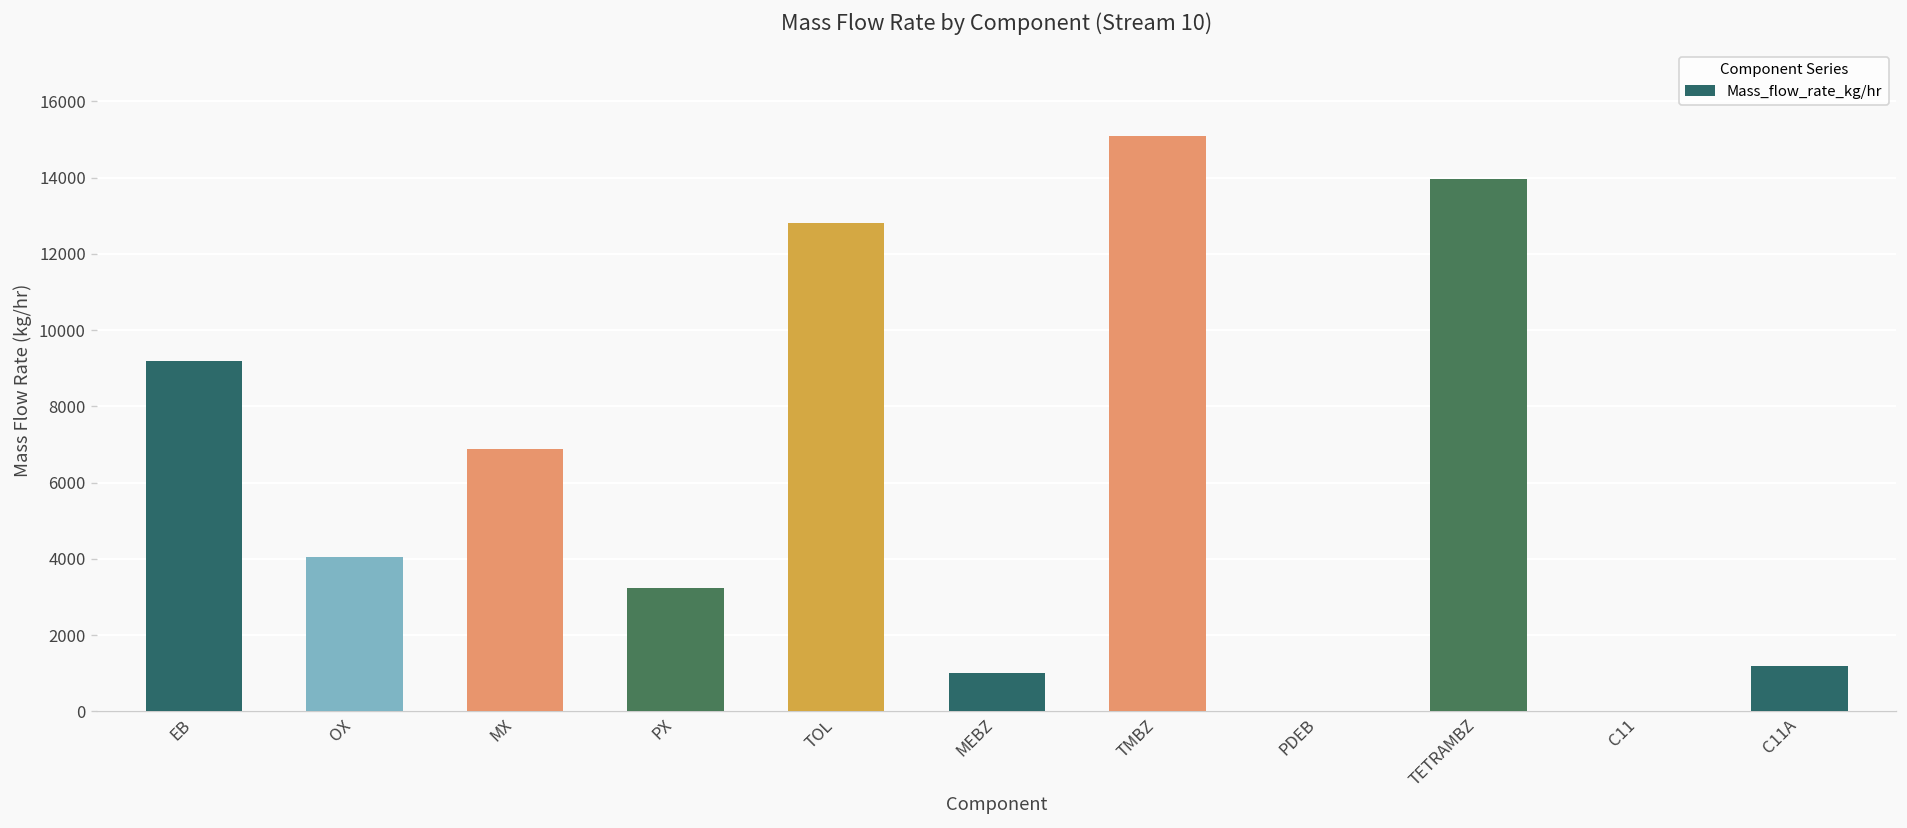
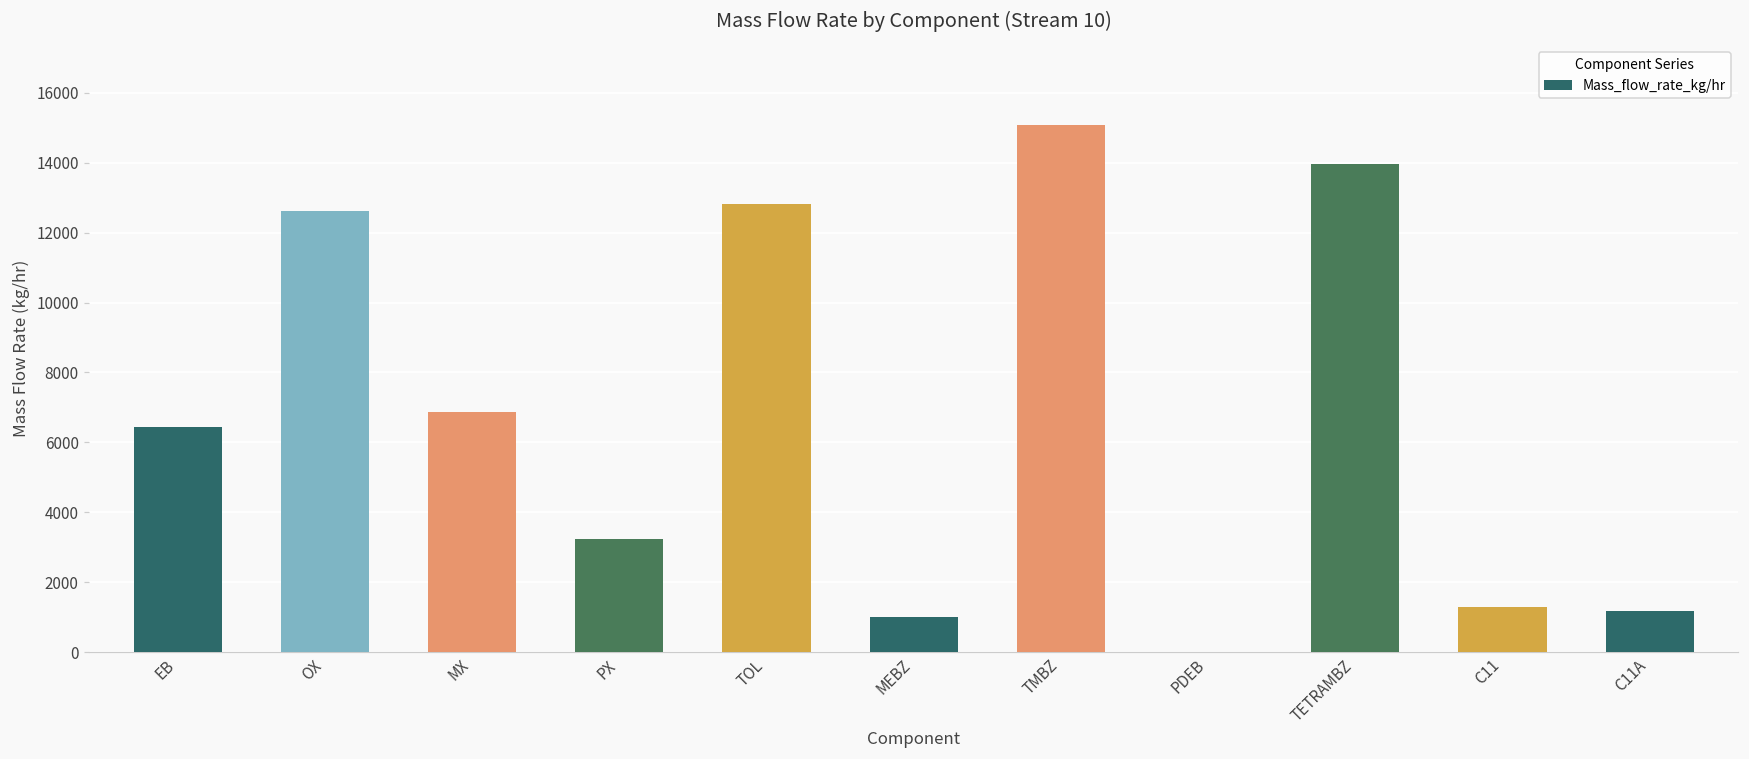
EB: 9200 -> 6400
OX: 4100 -> 12600
C11: 0 -> 1300
